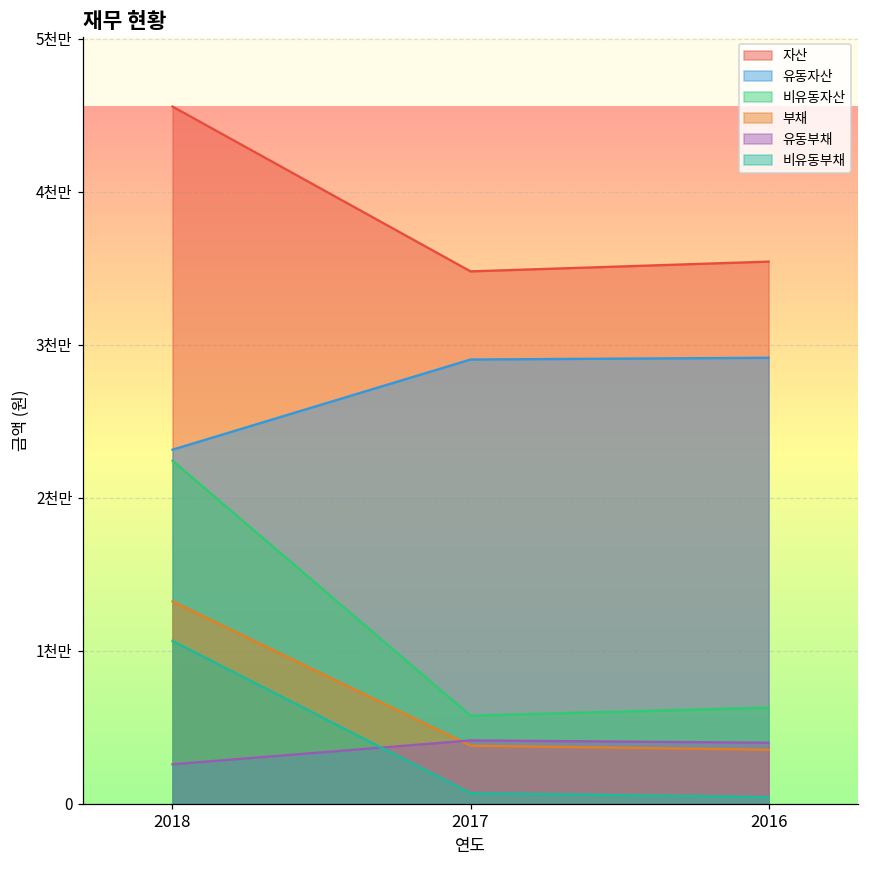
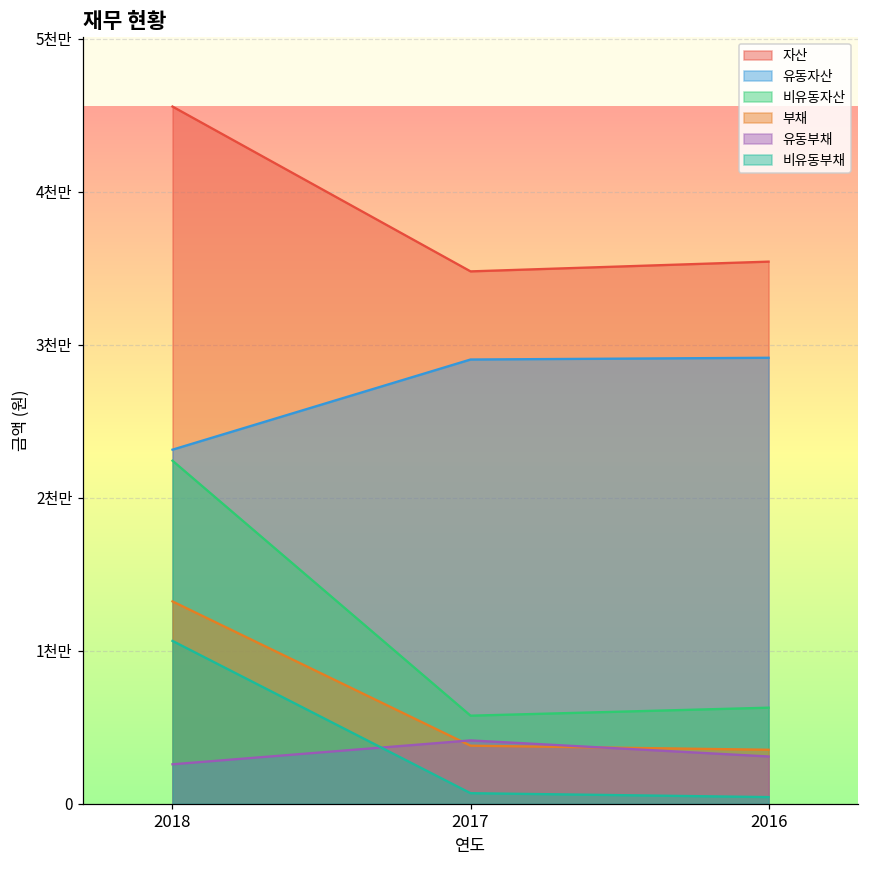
유동부채, 2016: 0.40천만 -> 0.31천만
